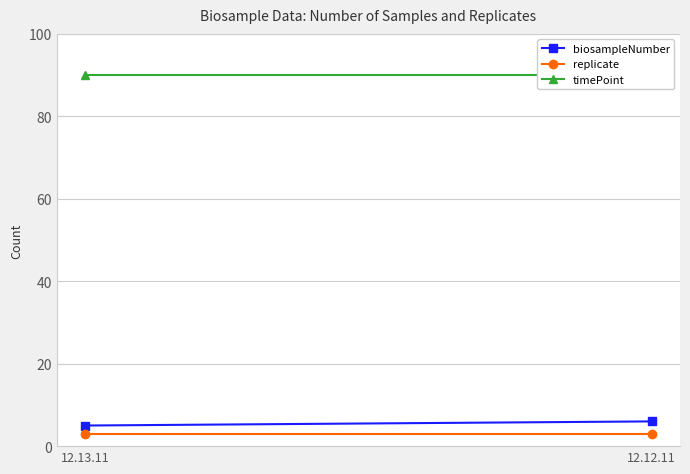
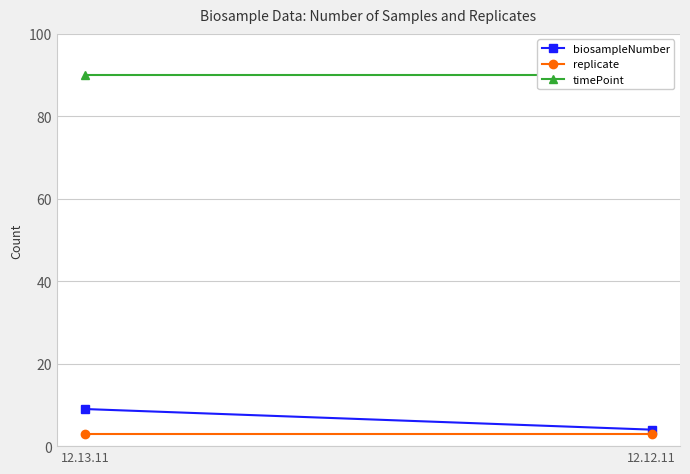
biosampleNumber, 12.13.11: 5 -> 9
biosampleNumber, 12.12.11: 6 -> 4
